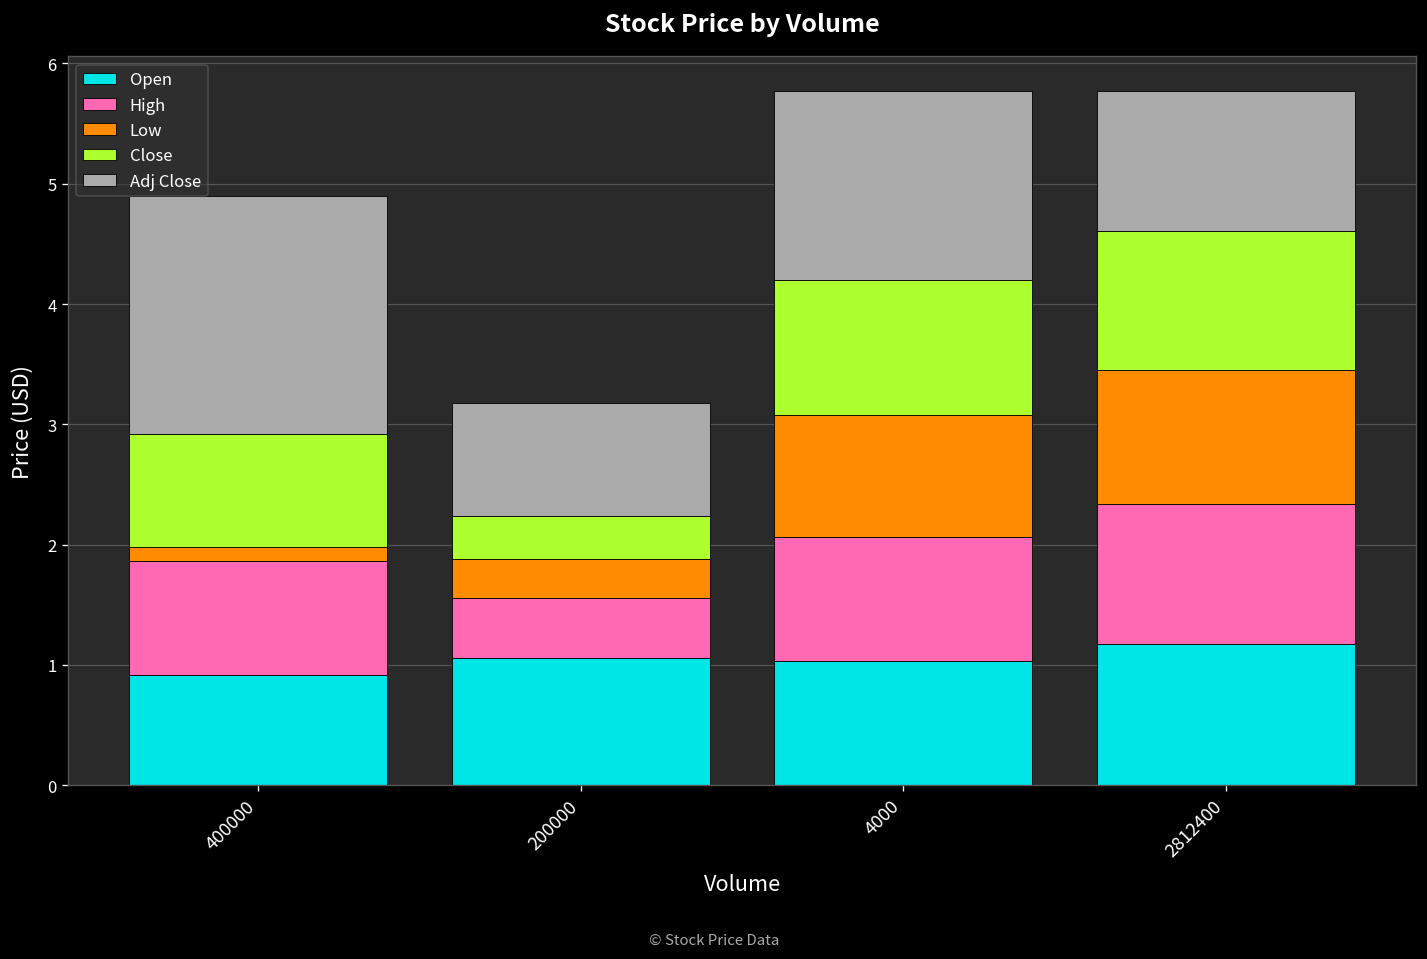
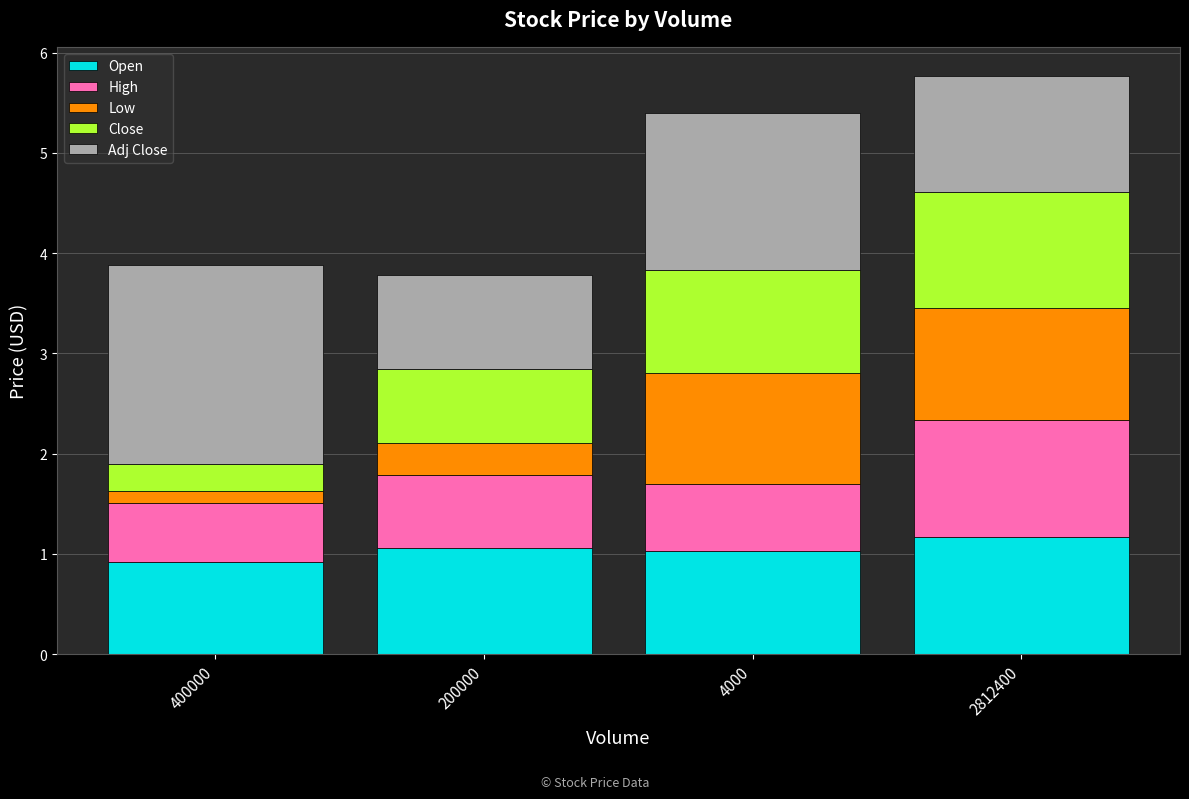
High, 400000: 0.94 -> 0.59
Close, 400000: 0.94 -> 0.27
High, 200000: 0.50 -> 0.73
Close, 200000: 0.36 -> 0.73
High, 4000: 1.03 -> 0.67
Low, 4000: 1.02 -> 1.10
Close, 4000: 1.12 -> 1.03
